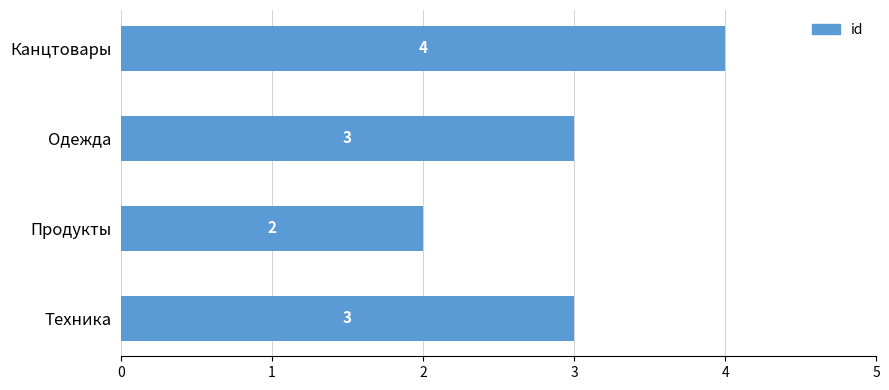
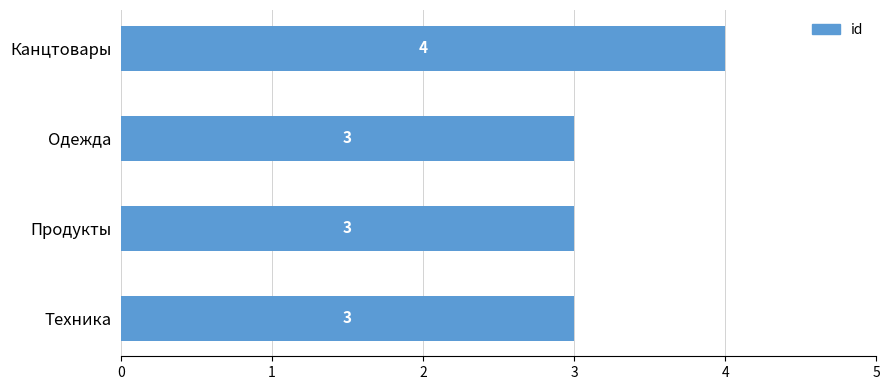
Продукты: 2 -> 3
